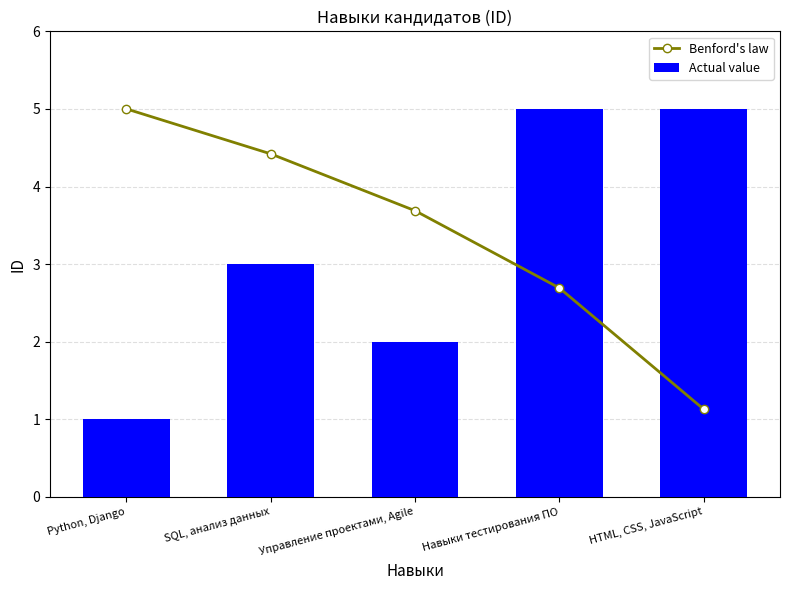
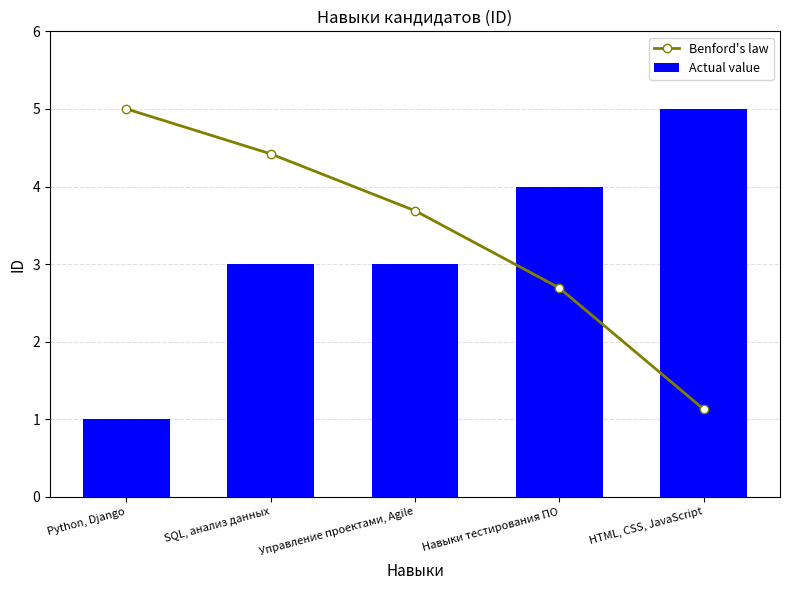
Actual value, Управление проектами, Agile: 2 -> 3
Actual value, Навыки тестирования ПО: 5 -> 4
